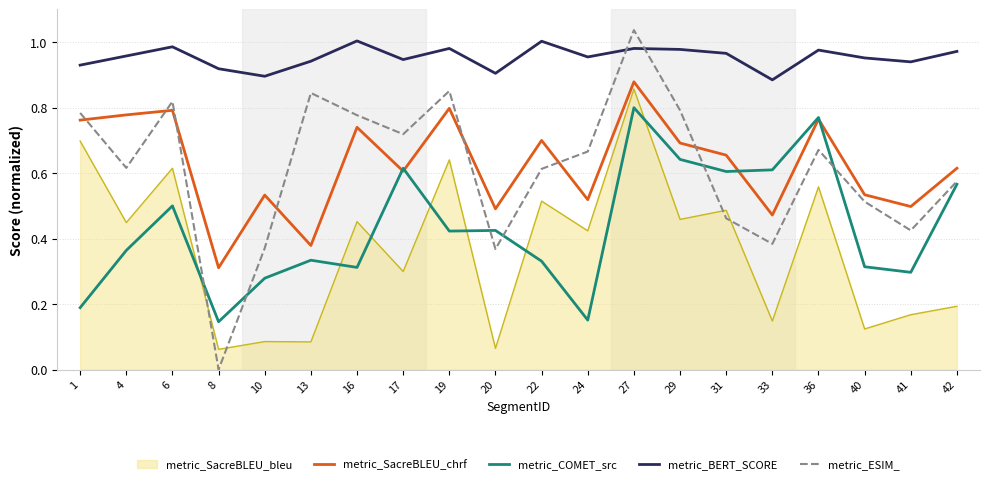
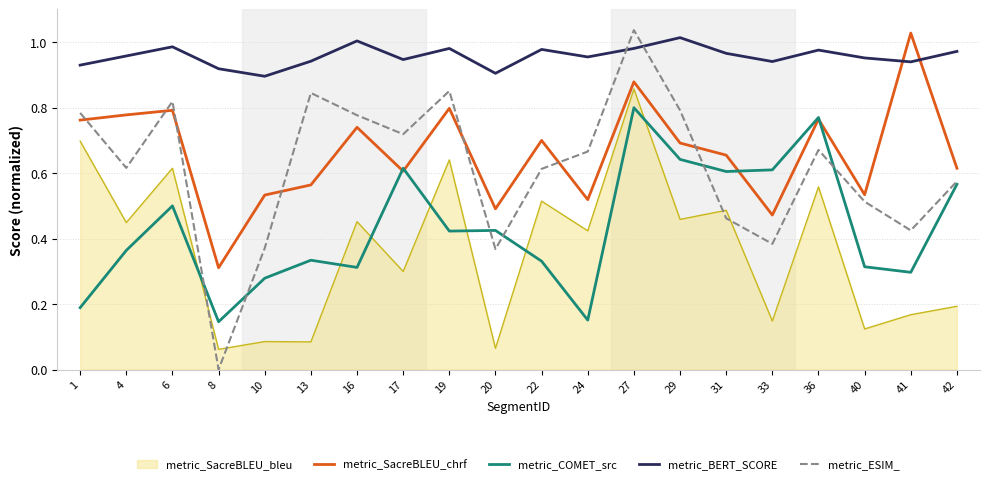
metric_SacreBLEU_chrf, 13: 0.38 -> 0.56
metric_BERT_SCORE, 22: 1.00 -> 0.98
metric_BERT_SCORE, 29: 0.98 -> 1.01
metric_BERT_SCORE, 33: 0.89 -> 0.94
metric_SacreBLEU_chrf, 41: 0.50 -> 1.03
